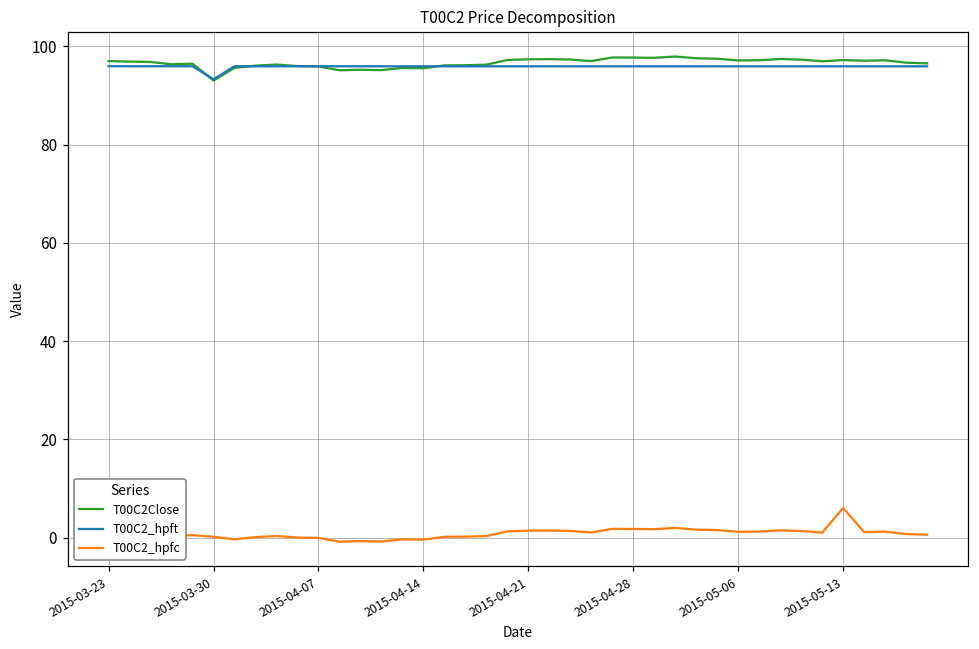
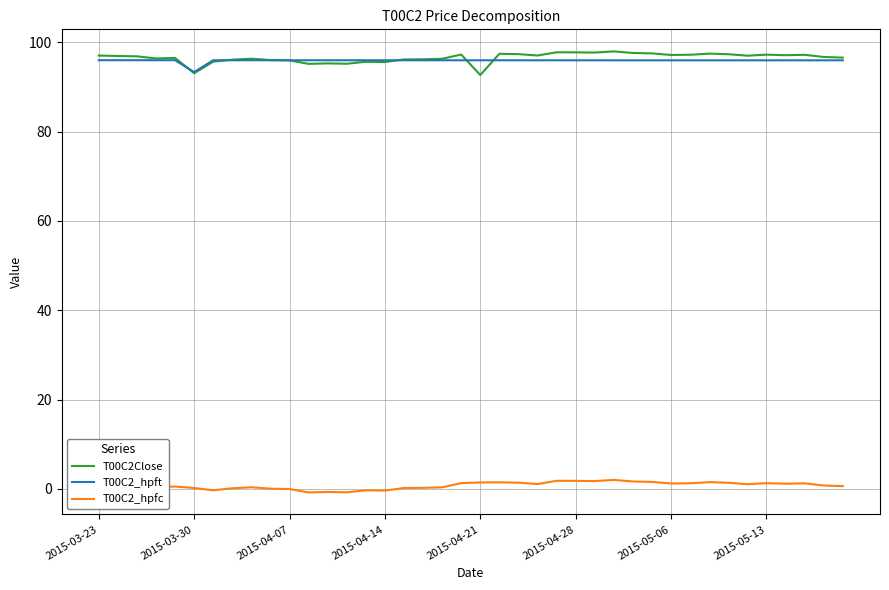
T00C2Close, 2015-04-21: 97 -> 93
T00C2_hpfc, 2015-05-13: 6 -> 1
